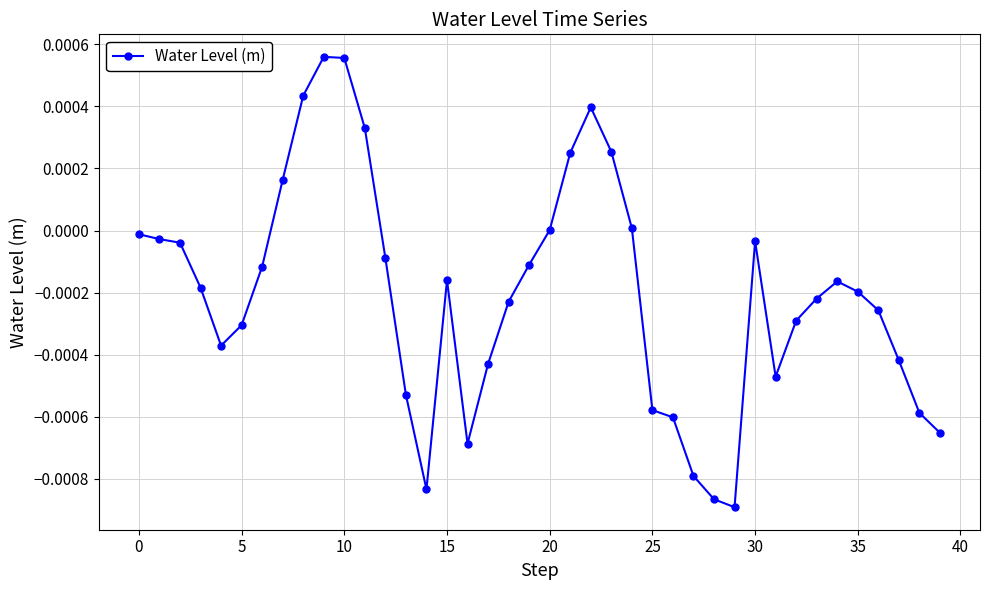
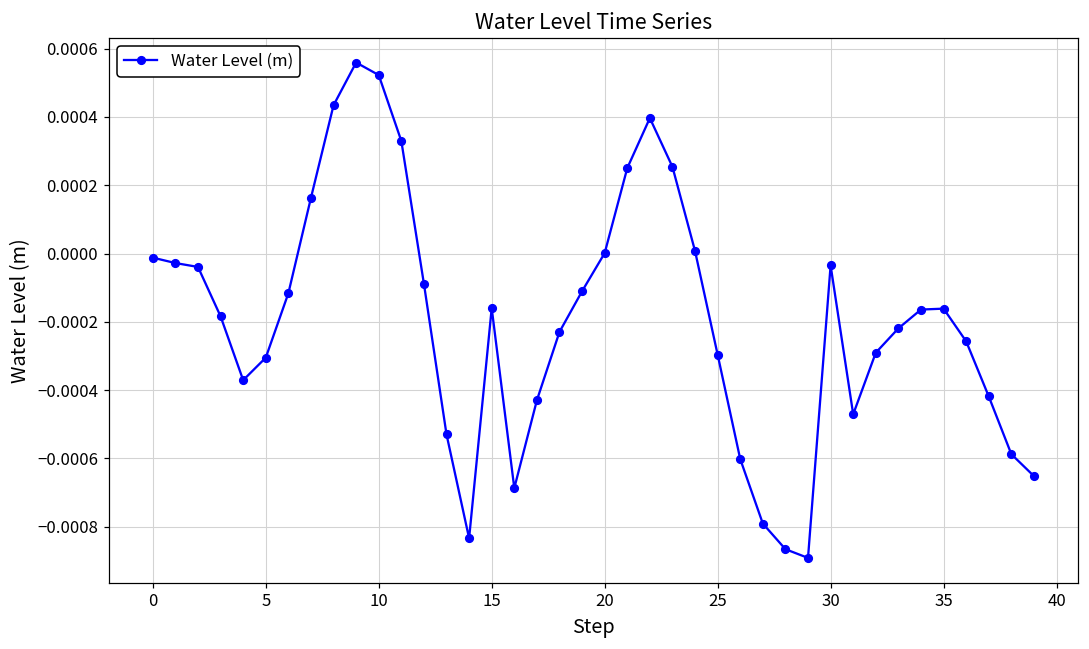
10: 0.00056 -> 0.00052
25: -0.00058 -> -0.00030
35: -0.00020 -> -0.00016
